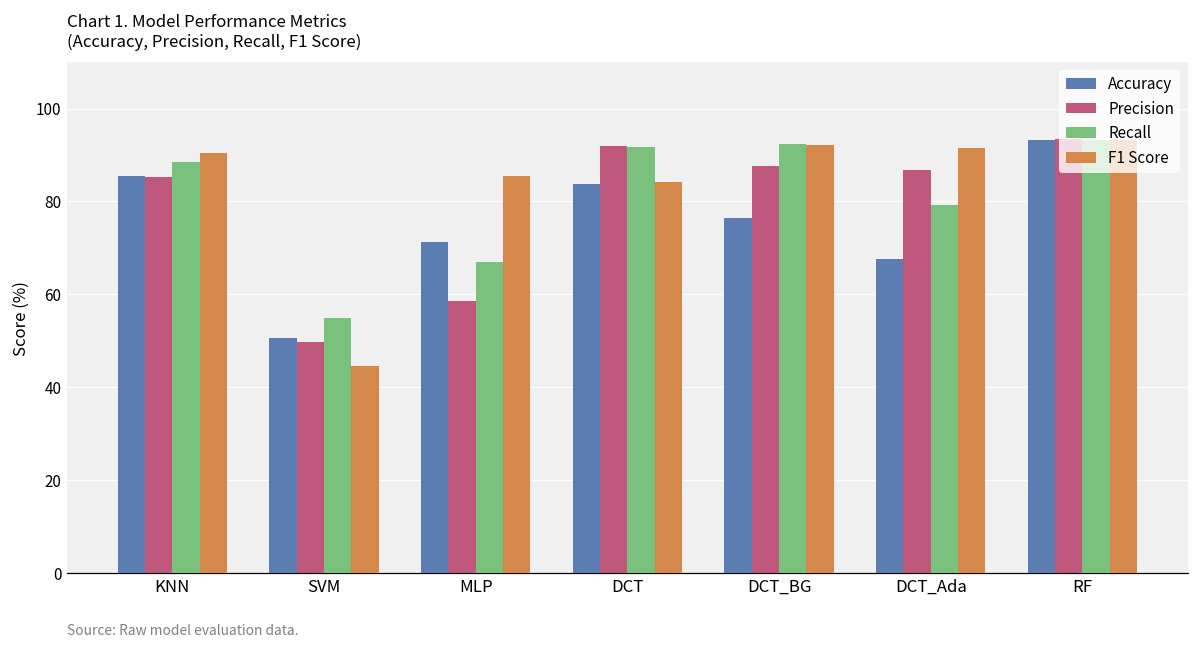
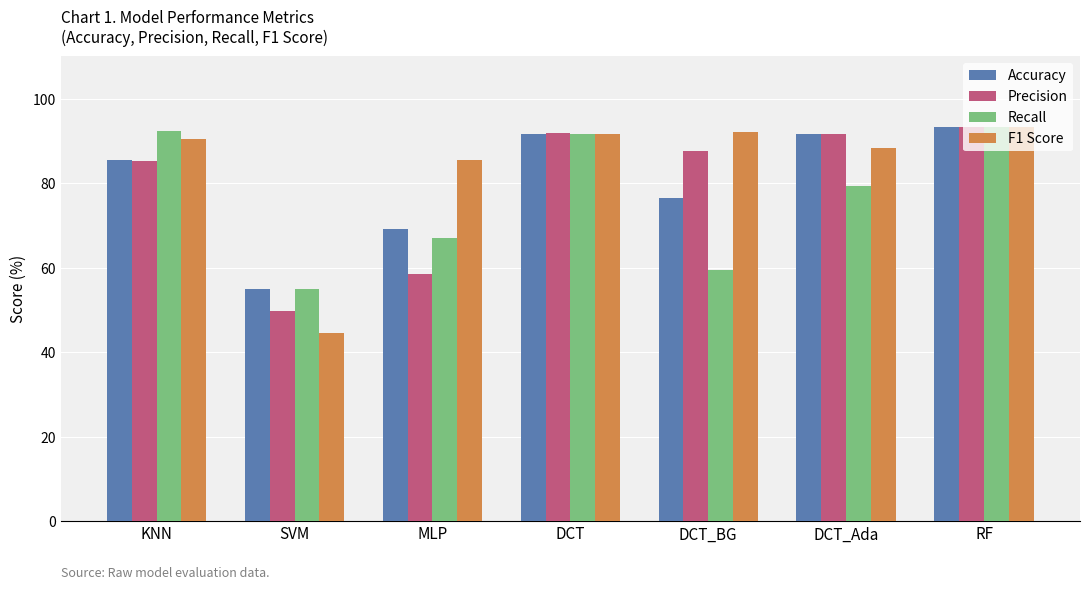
Recall, KNN: 89 -> 92
Accuracy, SVM: 51 -> 55
Accuracy, MLP: 71 -> 69
Accuracy, DCT: 84 -> 92
F1 Score, DCT: 84 -> 92
Recall, DCT_BG: 92 -> 60
Accuracy, DCT_Ada: 68 -> 92
Precision, DCT_Ada: 87 -> 92
F1 Score, DCT_Ada: 92 -> 88
